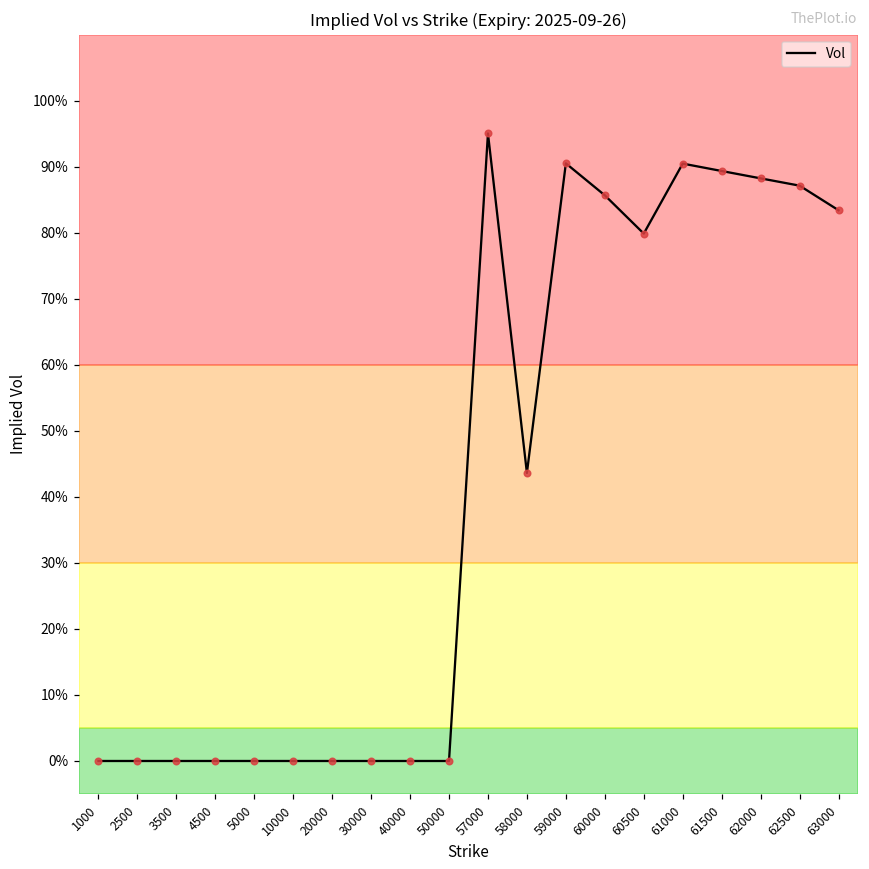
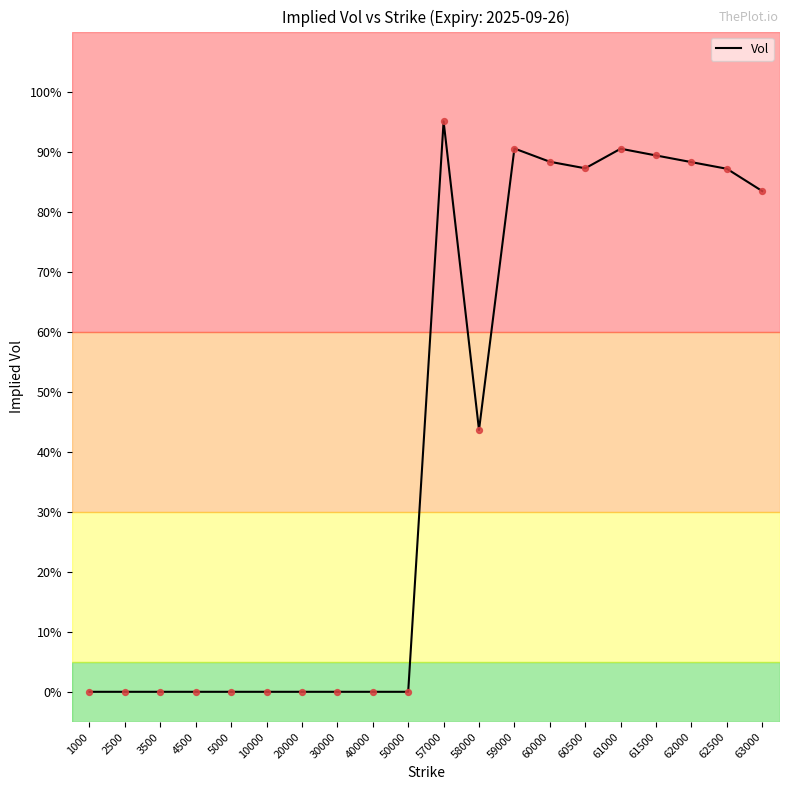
60000: 86% -> 88%
60500: 80% -> 87%
